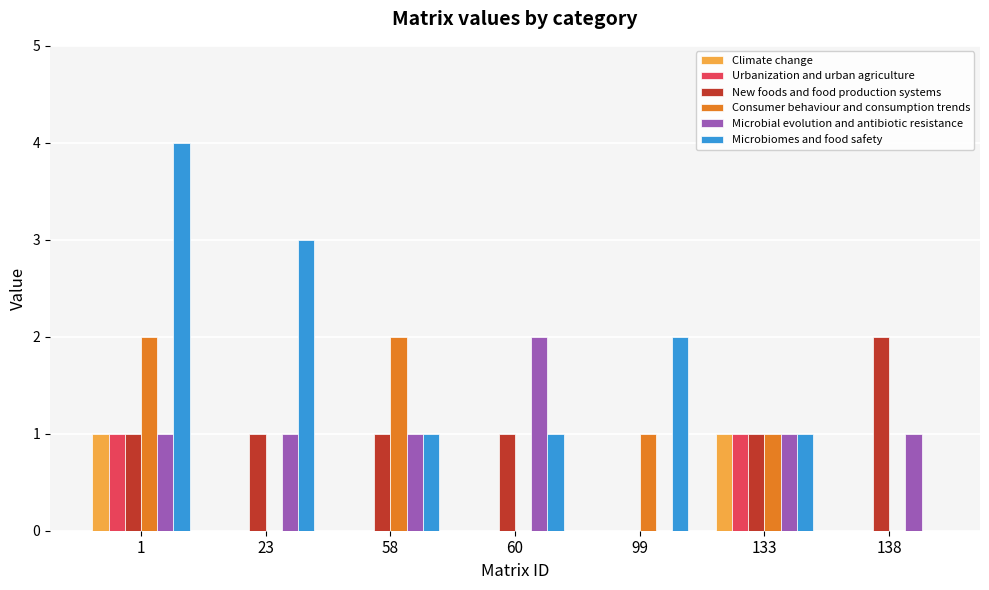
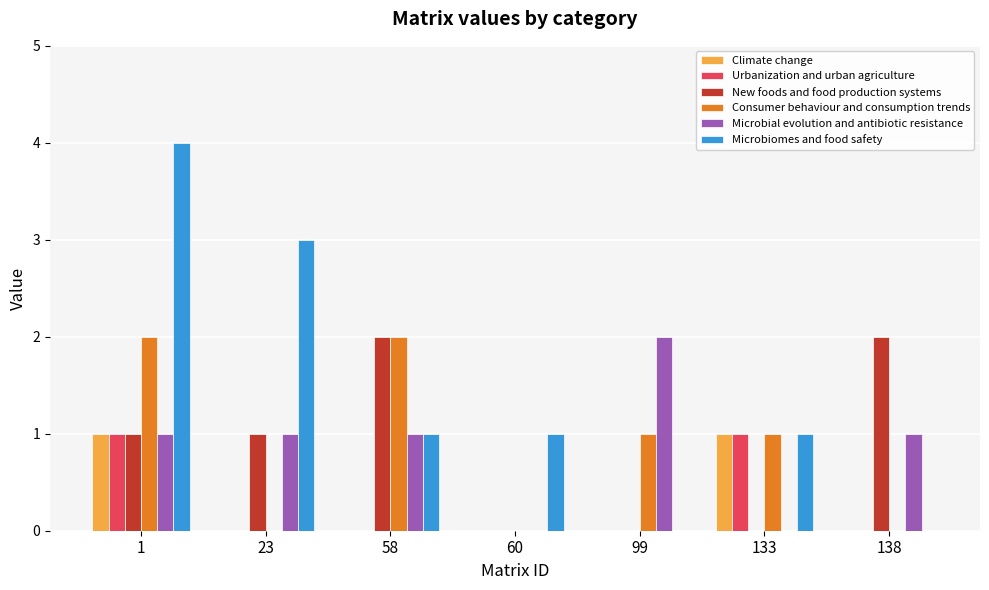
New foods and food production systems, 58: 1 -> 2
New foods and food production systems, 60: 1 -> 0
Microbial evolution and antibiotic resistance, 60: 2 -> 0
Microbial evolution and antibiotic resistance, 99: 0 -> 2
Microbiomes and food safety, 99: 2 -> 0
New foods and food production systems, 133: 1 -> 0
Microbial evolution and antibiotic resistance, 133: 1 -> 0
